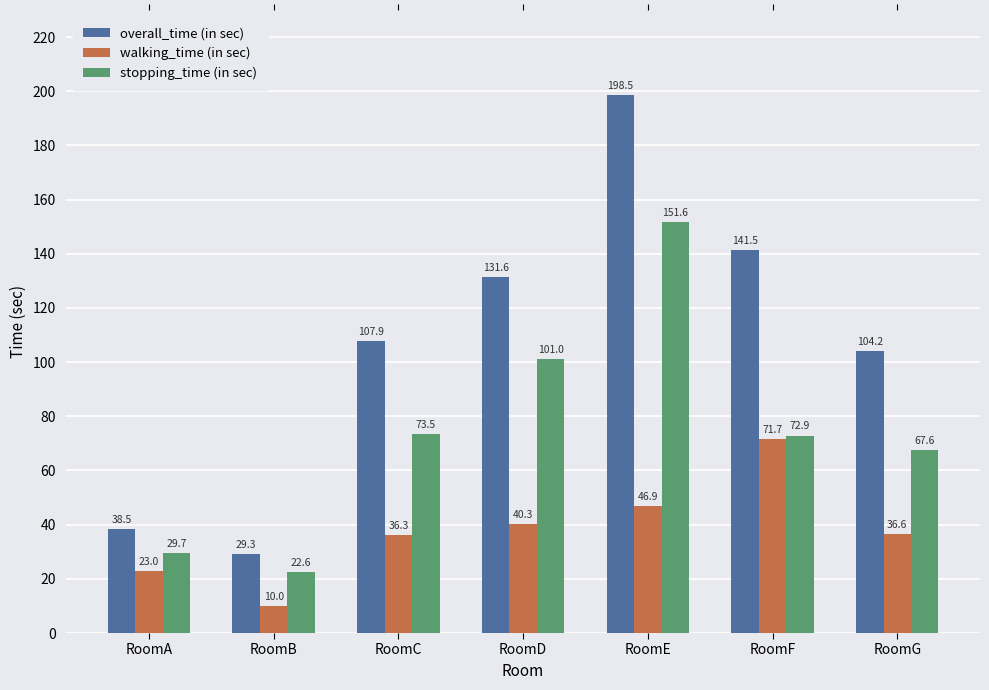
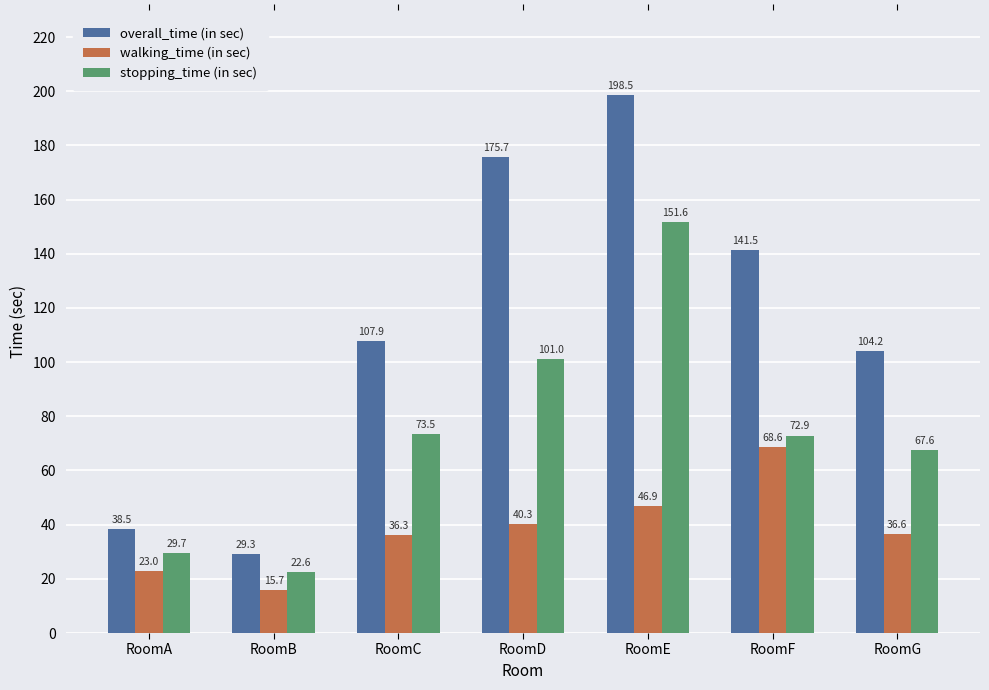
walking_time (in sec), RoomB: 10.0 -> 15.7
overall_time (in sec), RoomD: 131.6 -> 175.7
walking_time (in sec), RoomF: 71.7 -> 68.6
